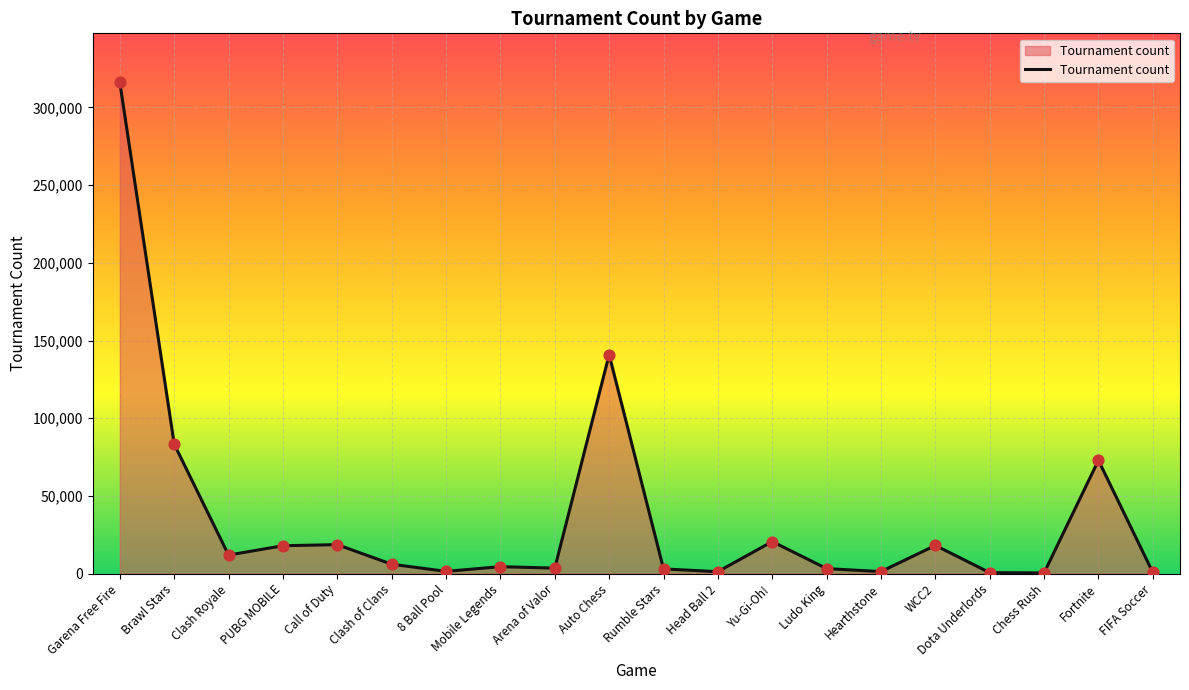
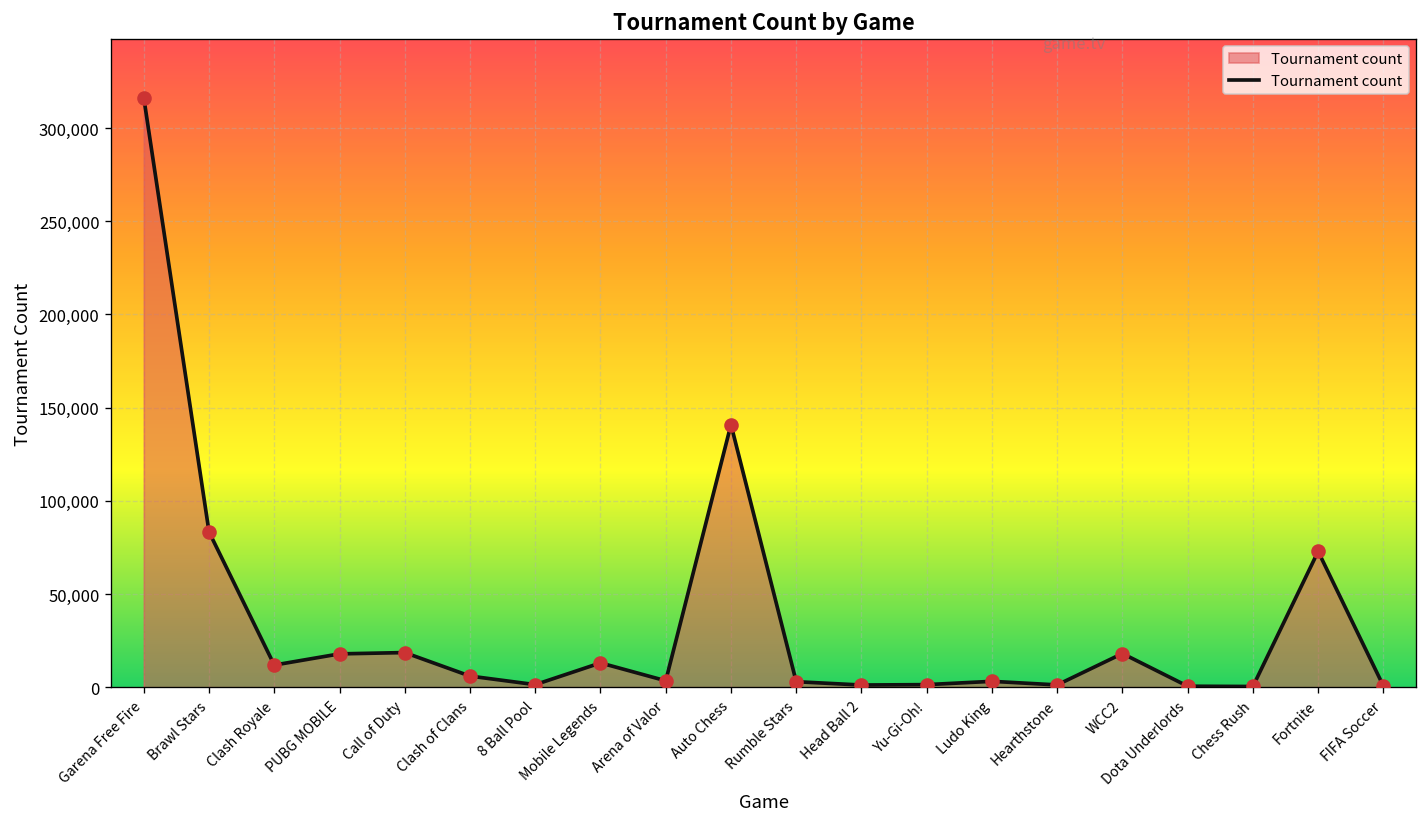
Mobile Legends: 4,000 -> 13,000
Yu-Gi-Oh!: 21,000 -> 1,000
